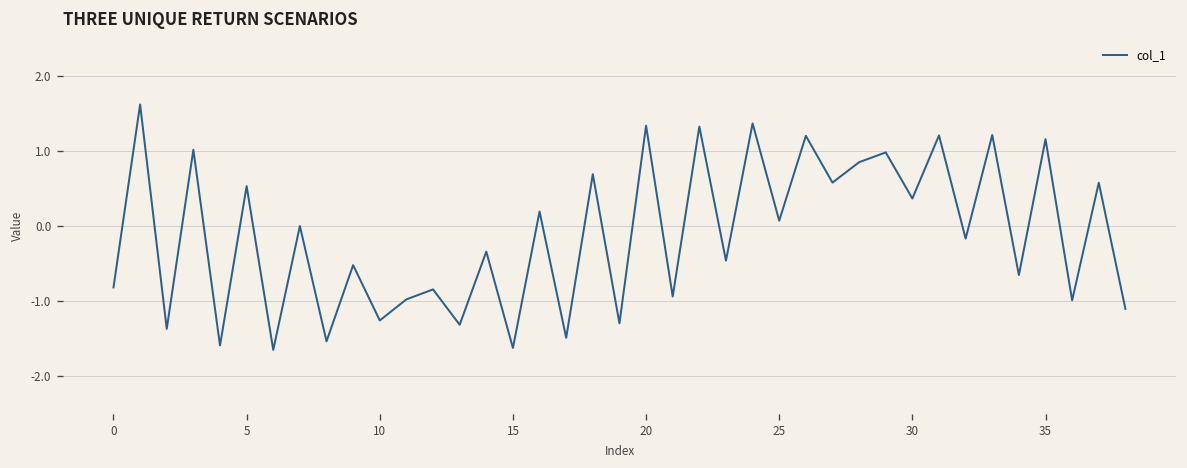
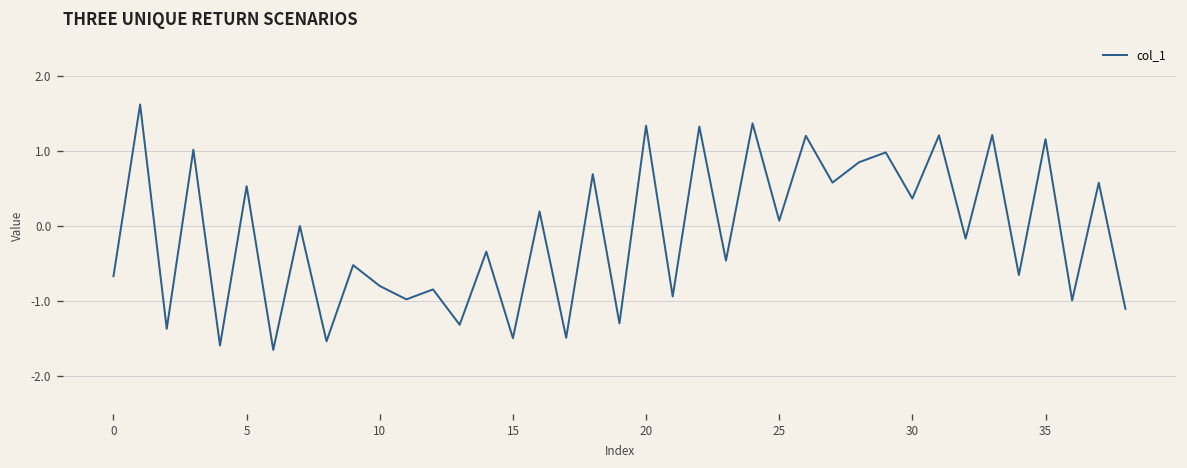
0: -0.8 -> -0.7
10: -1.3 -> -0.8
15: -1.6 -> -1.5
